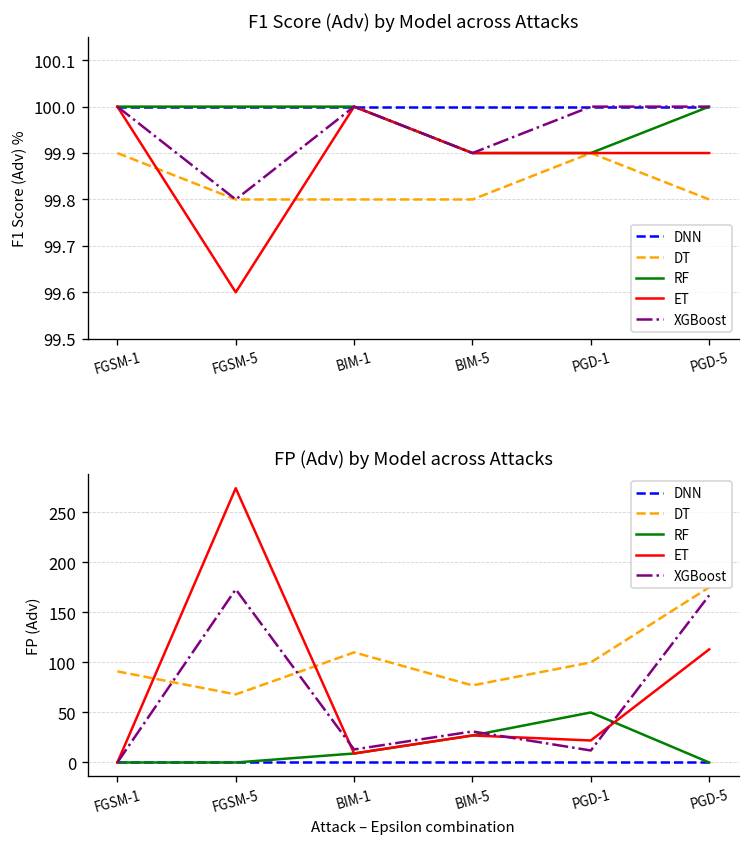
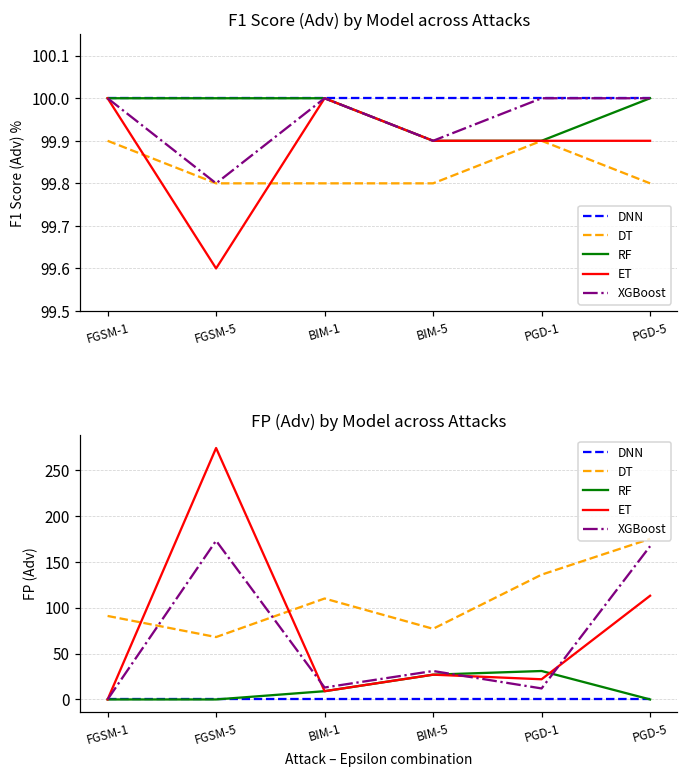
FP (Adv) by Model across Attacks, DT, PGD-1: 100 -> 140
FP (Adv) by Model across Attacks, RF, PGD-1: 50 -> 30
